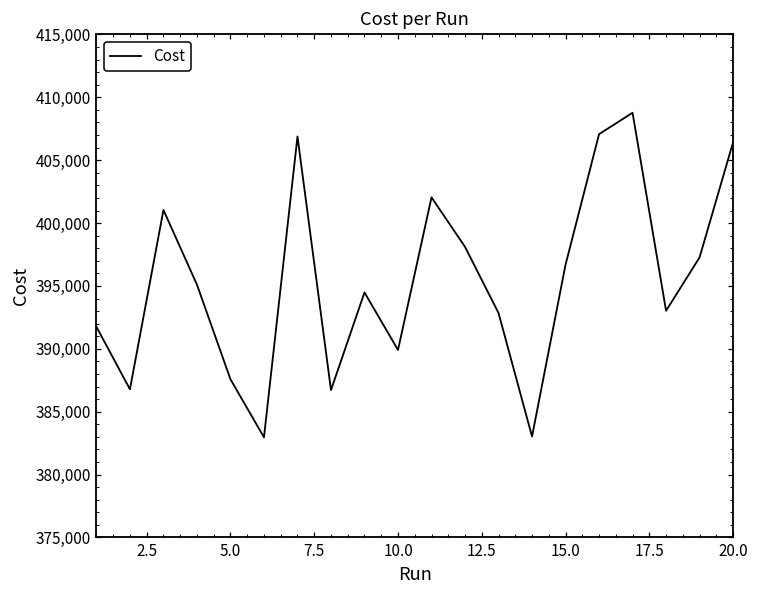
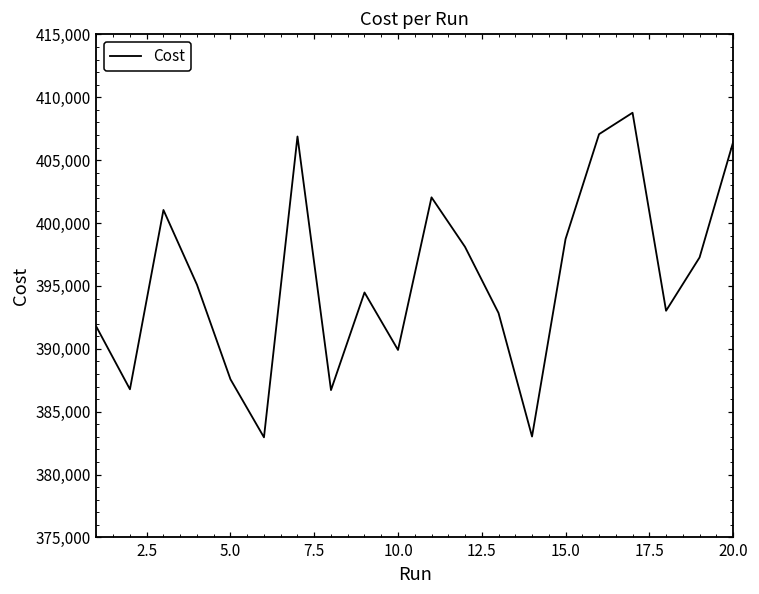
15.0: 396,700 -> 398,700
